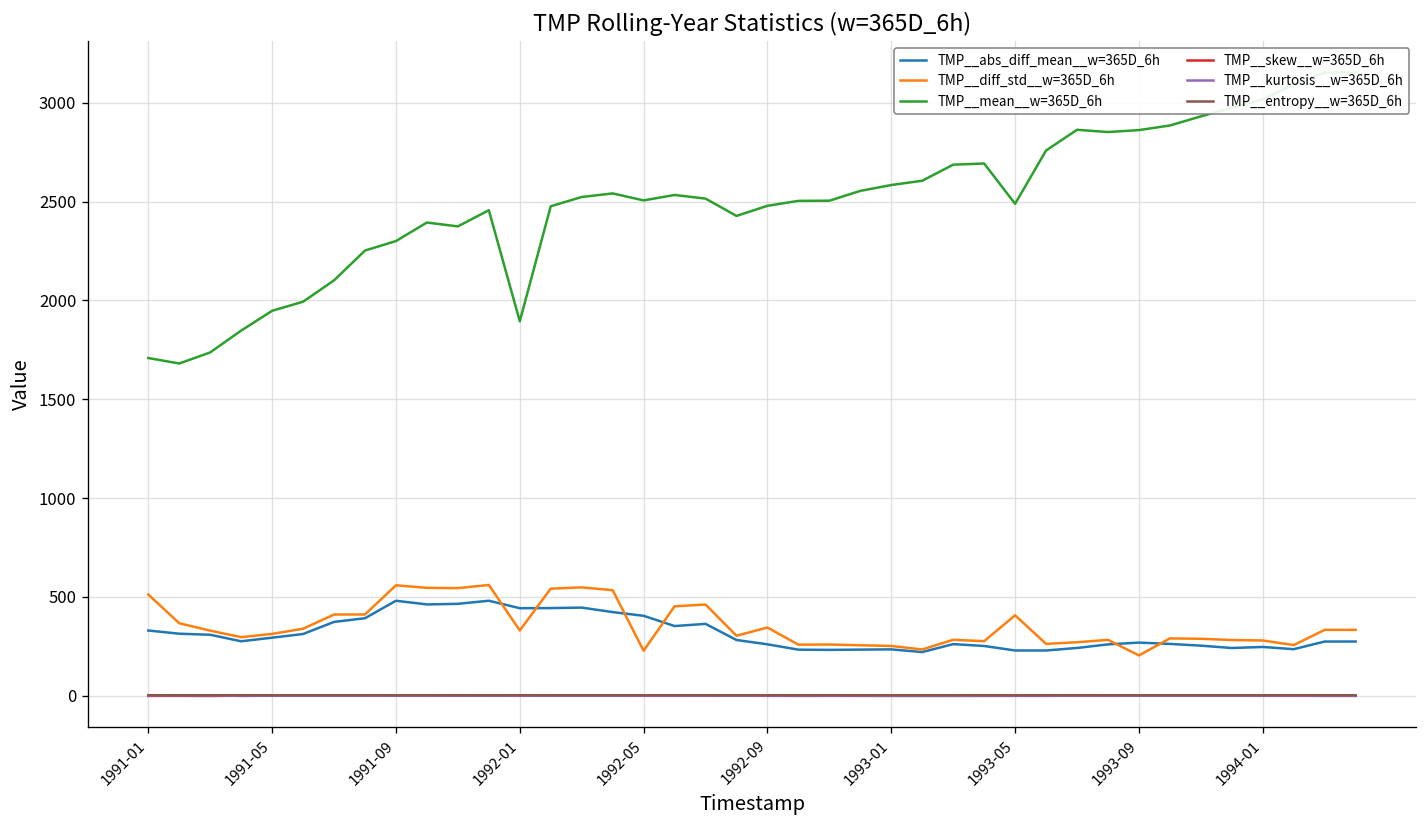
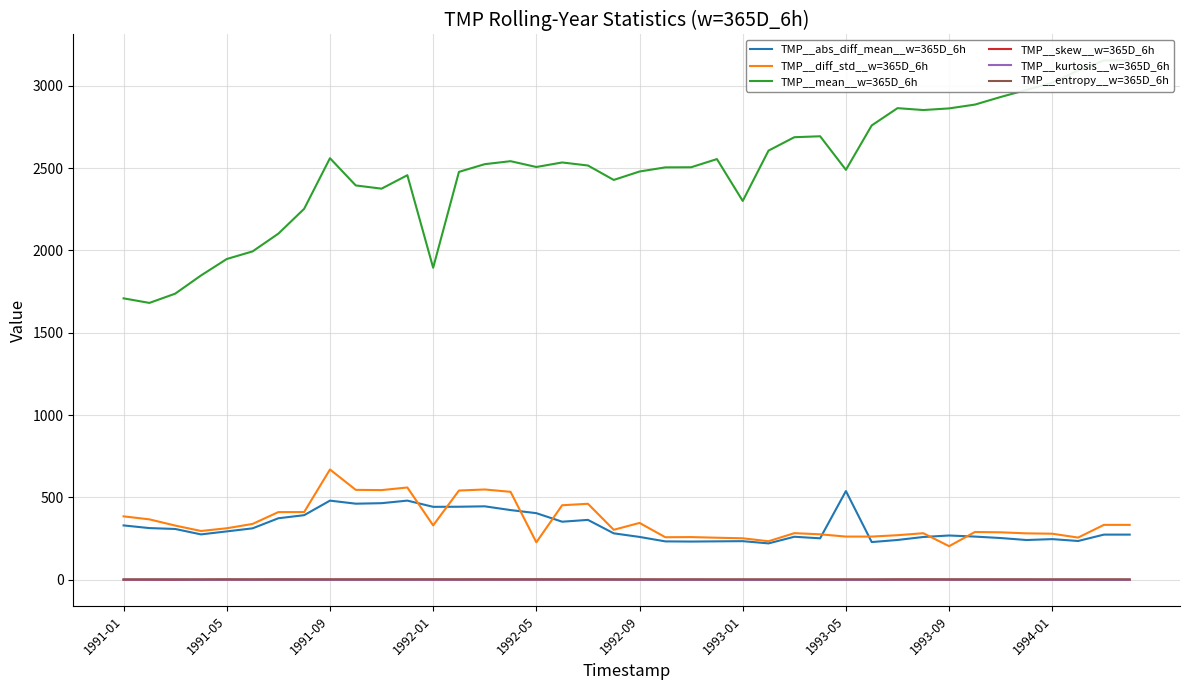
TMP__diff_std__w=365D_6h, 1991-01: 510 -> 380
TMP__diff_std__w=365D_6h, 1991-09: 560 -> 670
TMP__mean__w=365D_6h, 1991-09: 2300 -> 2560
TMP__mean__w=365D_6h, 1993-01: 2580 -> 2300
TMP__abs_diff_mean__w=365D_6h, 1993-05: 230 -> 540
TMP__diff_std__w=365D_6h, 1993-05: 410 -> 260
